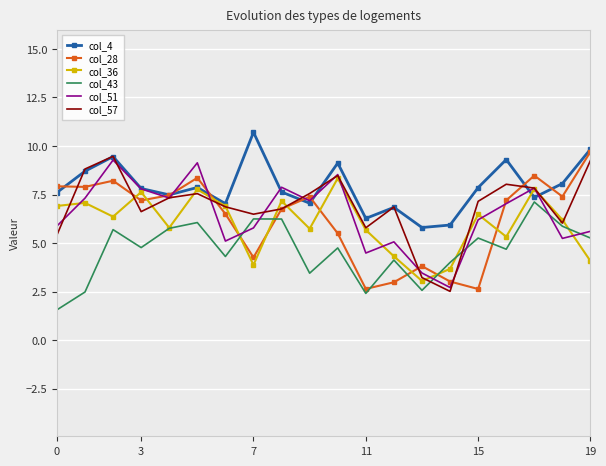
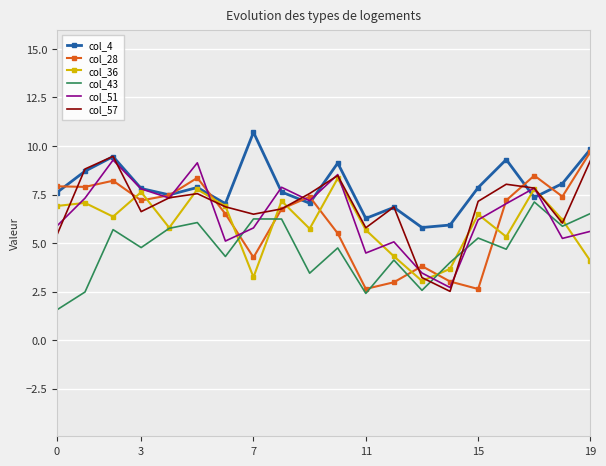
col_36, 7: 3.9 -> 3.2
col_43, 19: 5.3 -> 6.5
